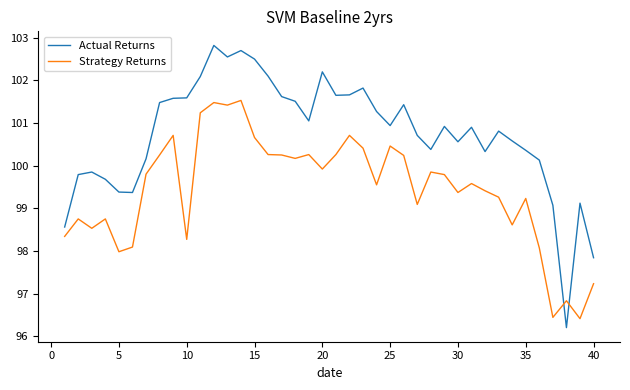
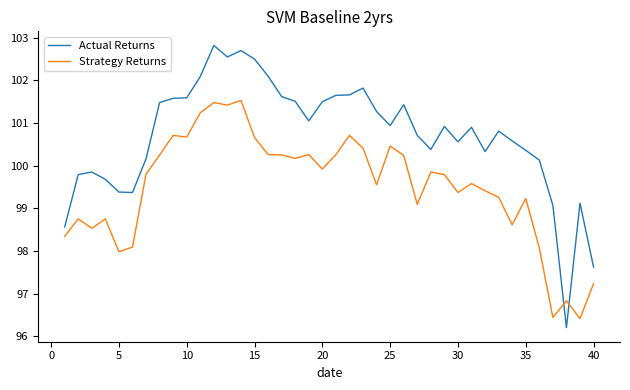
Strategy Returns, 10: 98.3 -> 100.7
Actual Returns, 20: 102.2 -> 101.5
Actual Returns, 40: 97.8 -> 97.6
